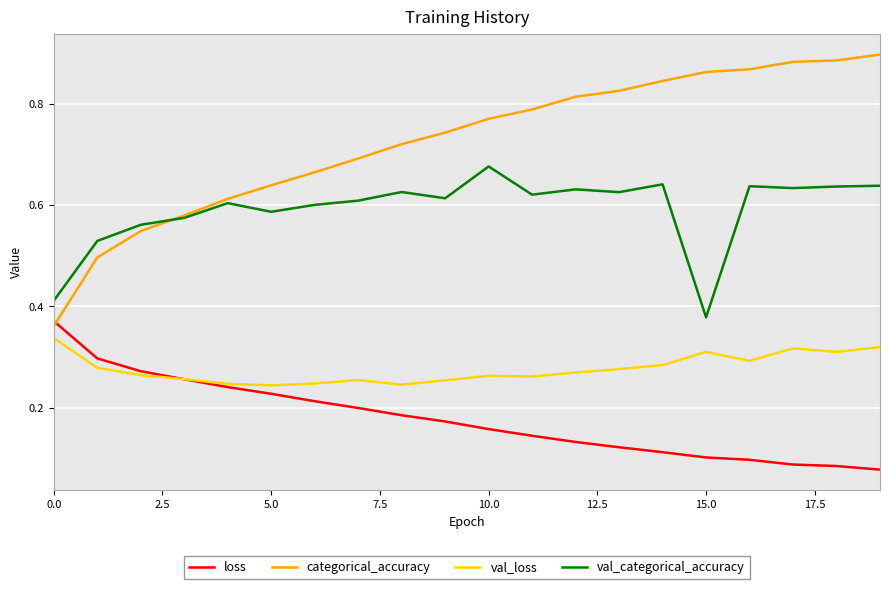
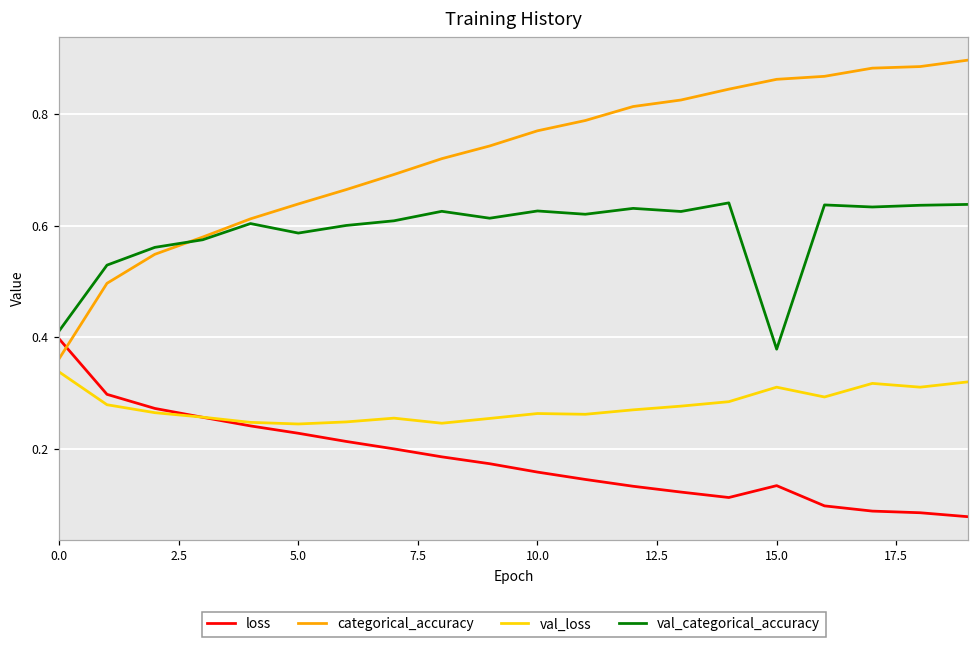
loss, 0.0: 0.37 -> 0.40
val_categorical_accuracy, 10.0: 0.68 -> 0.63
loss, 15.0: 0.10 -> 0.13
